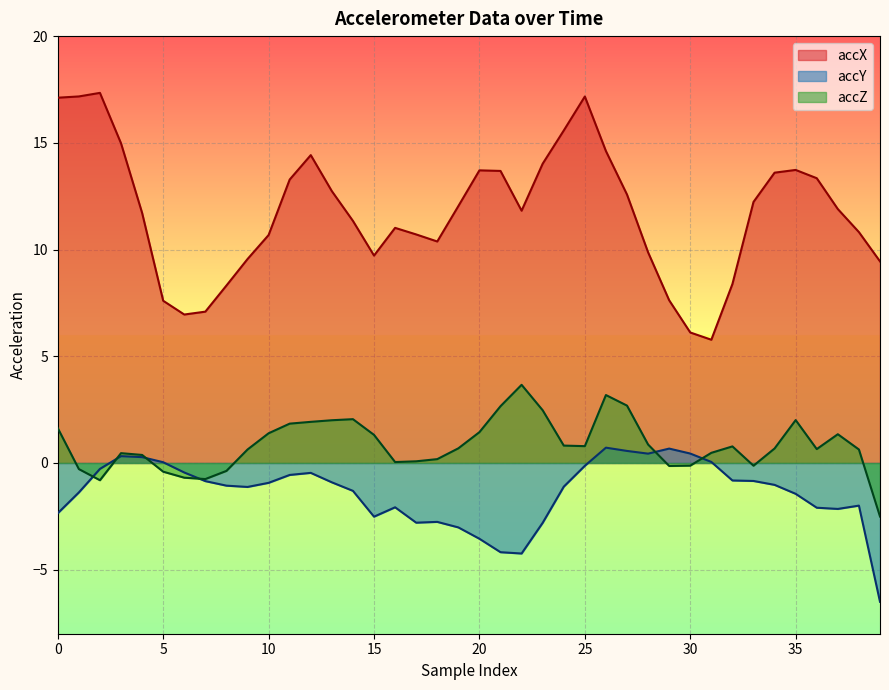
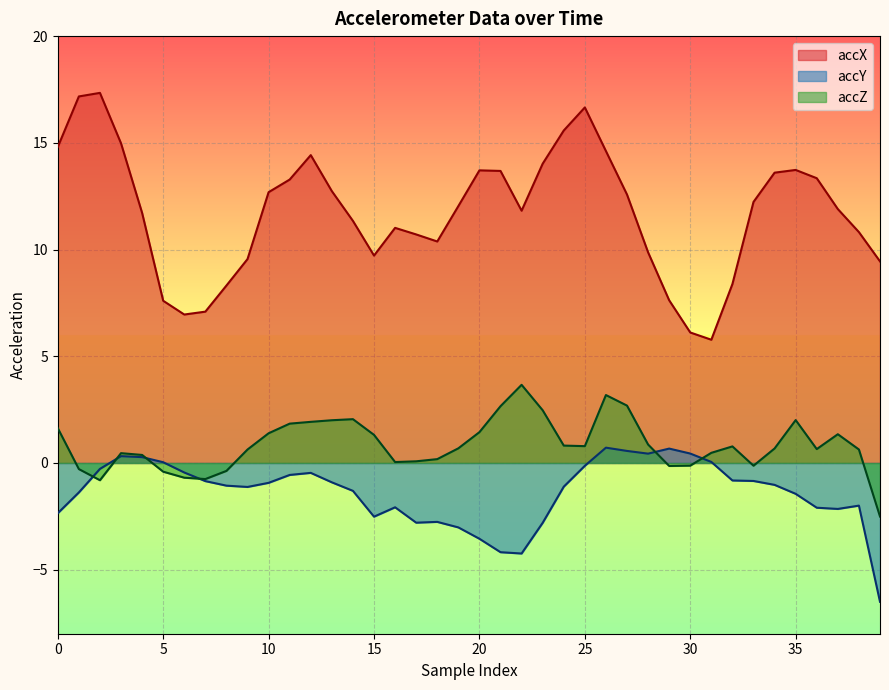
accX, 0: 17.1 -> 14.8
accX, 10: 10.7 -> 12.7
accX, 25: 17.2 -> 16.7
